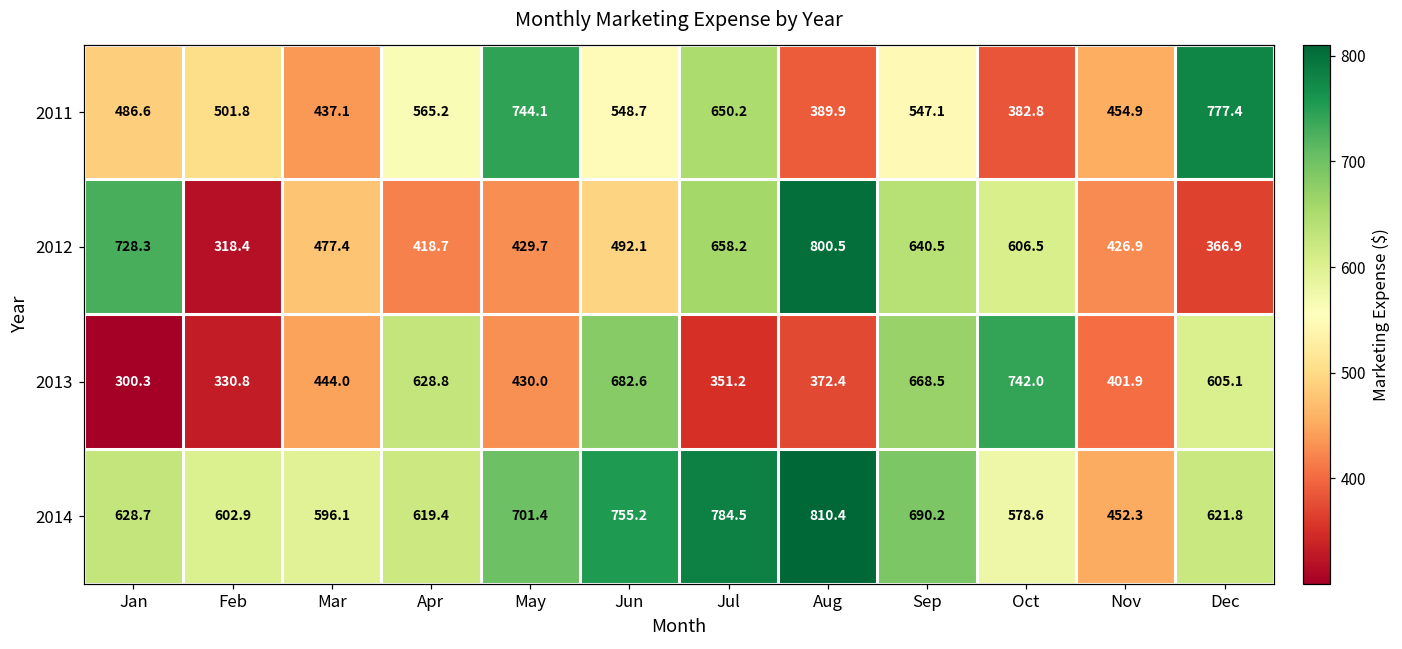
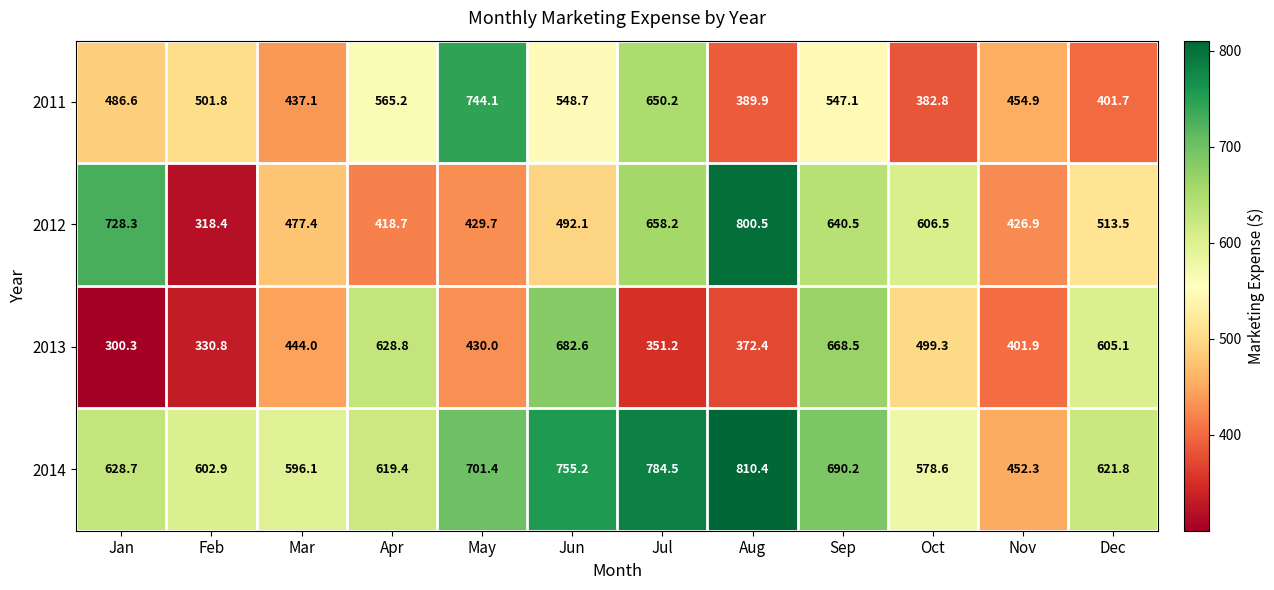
2011, Dec: 777.4 -> 401.7
2012, Dec: 366.9 -> 513.5
2013, Oct: 742.0 -> 499.3
